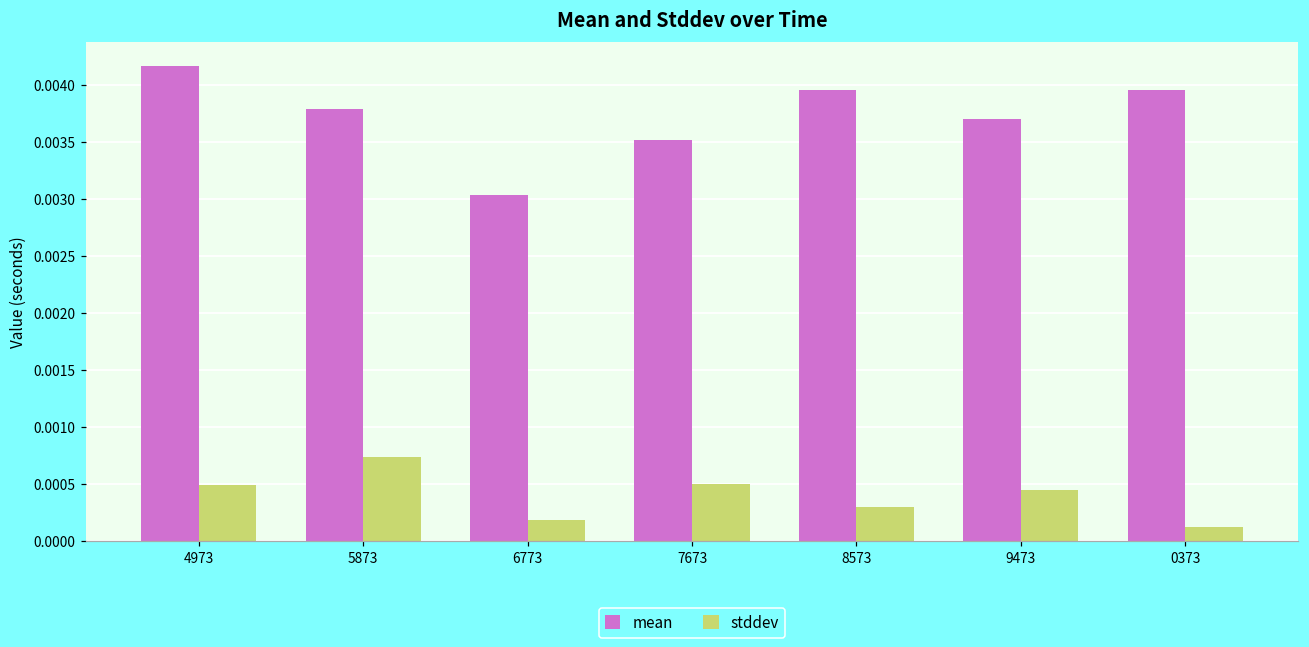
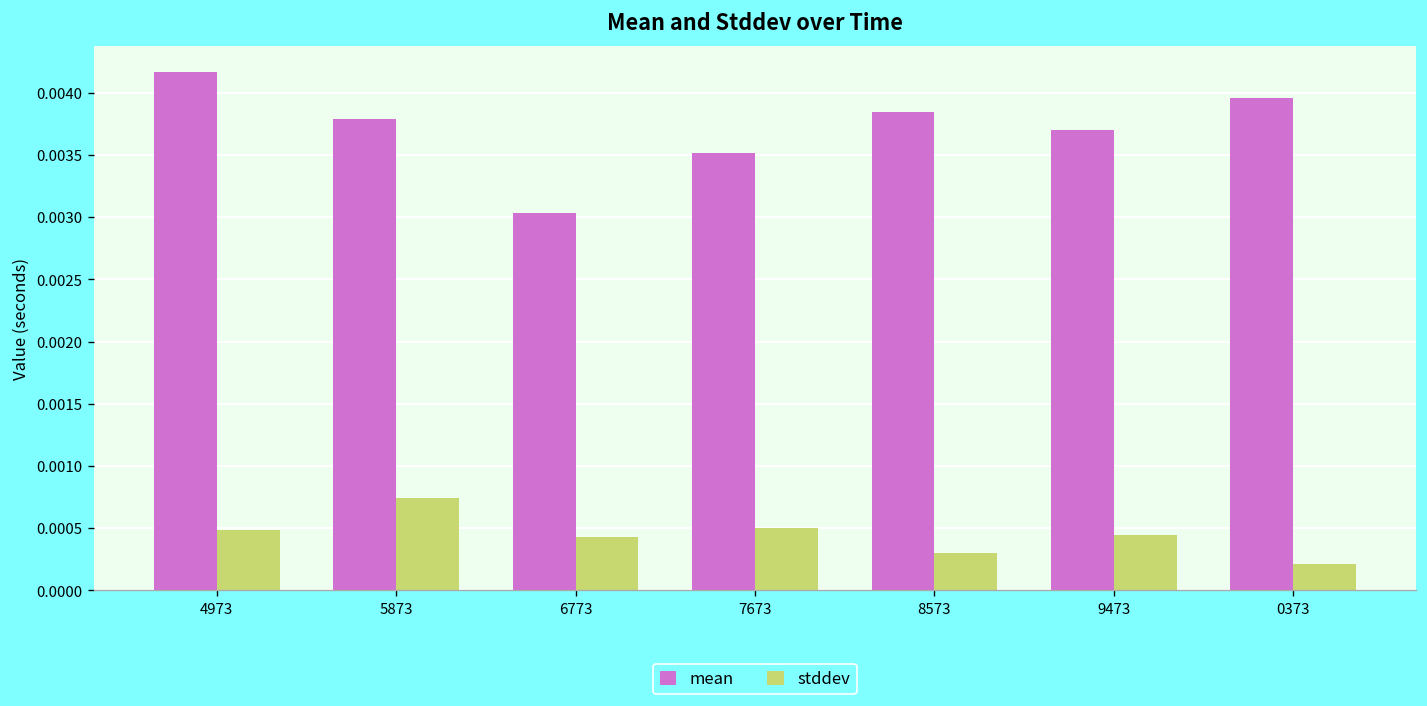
stddev, 6773: 0.00018 -> 0.00043
mean, 8573: 0.00395 -> 0.00384
stddev, 0373: 0.00012 -> 0.00021
